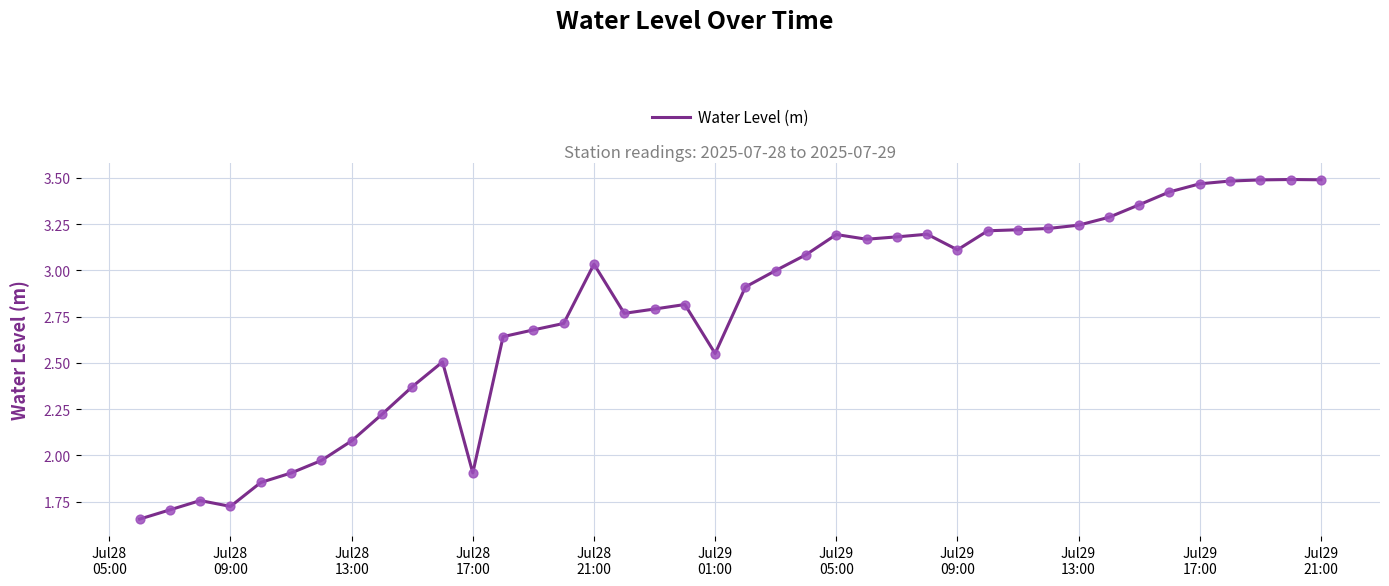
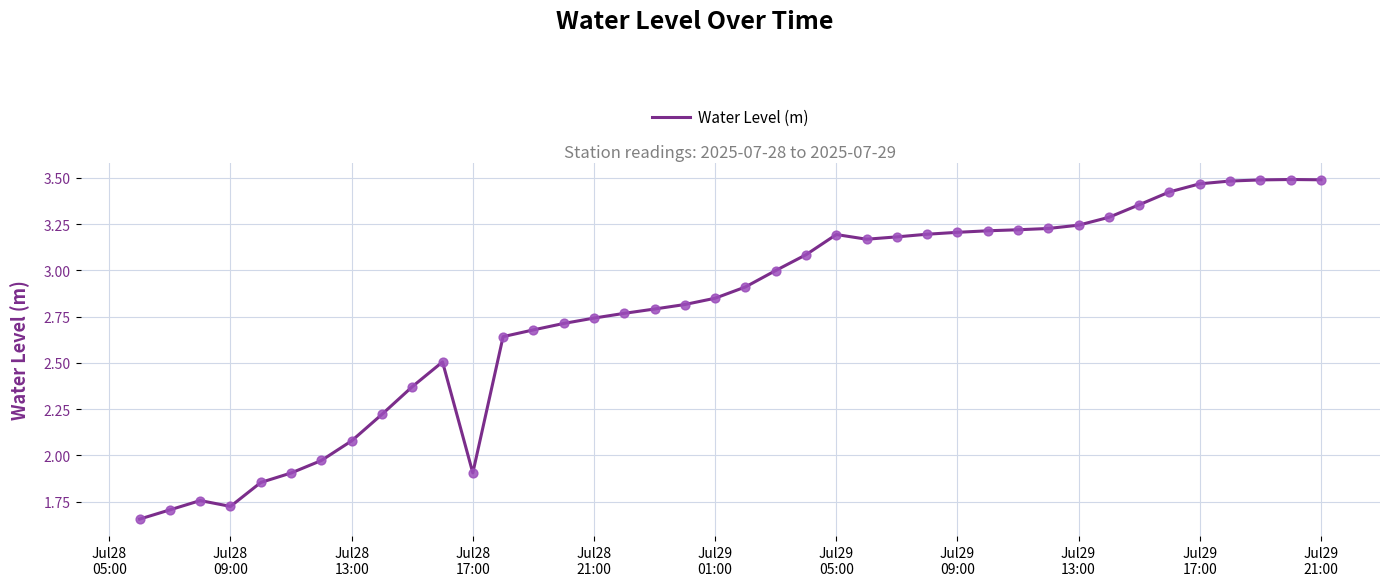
Jul28 21:00: 3.03 -> 2.74
Jul29 01:00: 2.55 -> 2.85
Jul29 09:00: 3.11 -> 3.21
